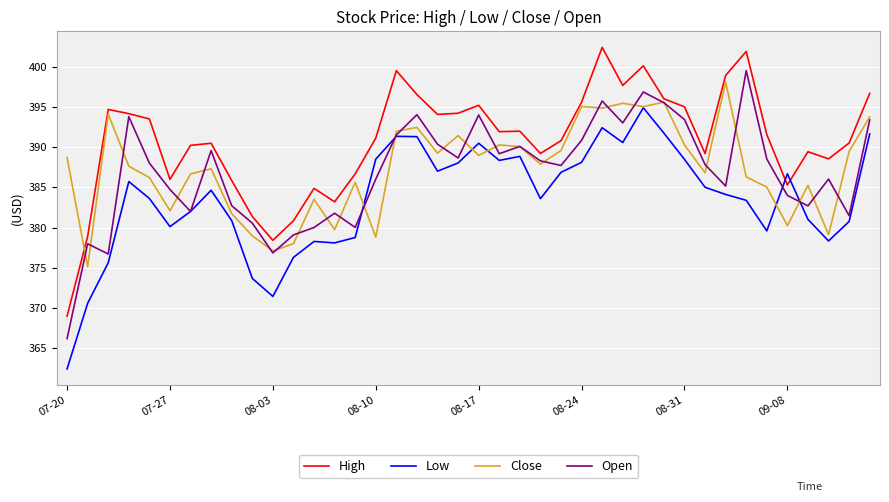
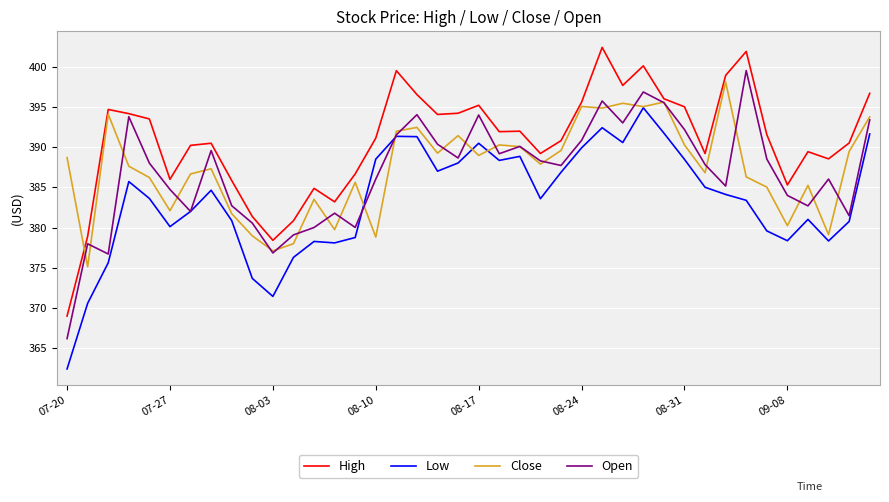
Low, 08-24: 388 -> 390
Open, 08-31: 393 -> 392
Low, 09-08: 387 -> 378
